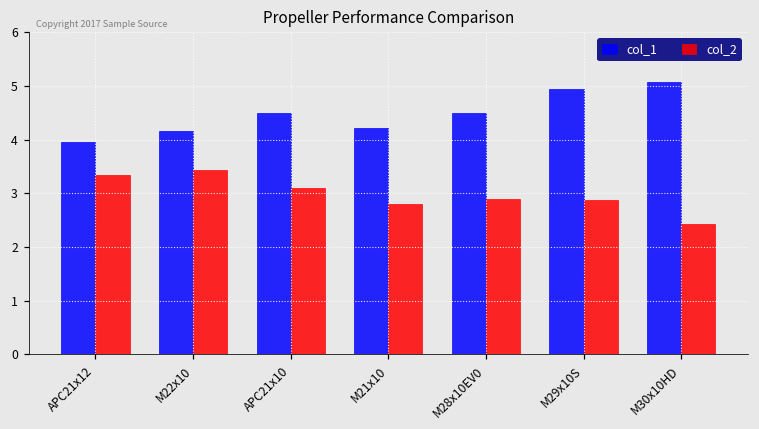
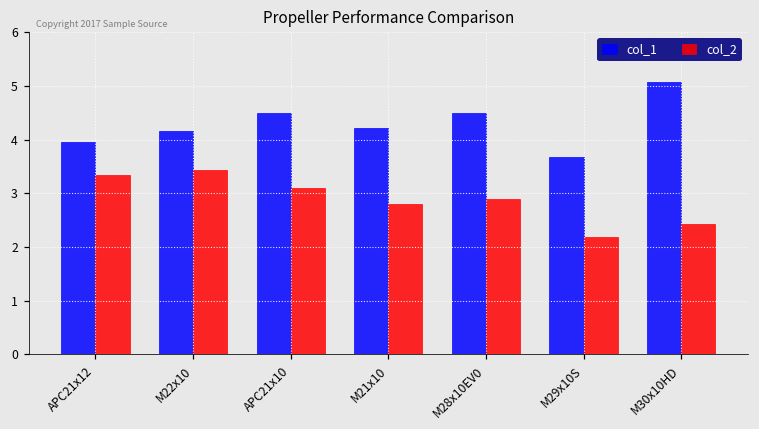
col_1, M29x10S: 5.0 -> 3.7
col_2, M29x10S: 2.9 -> 2.2
